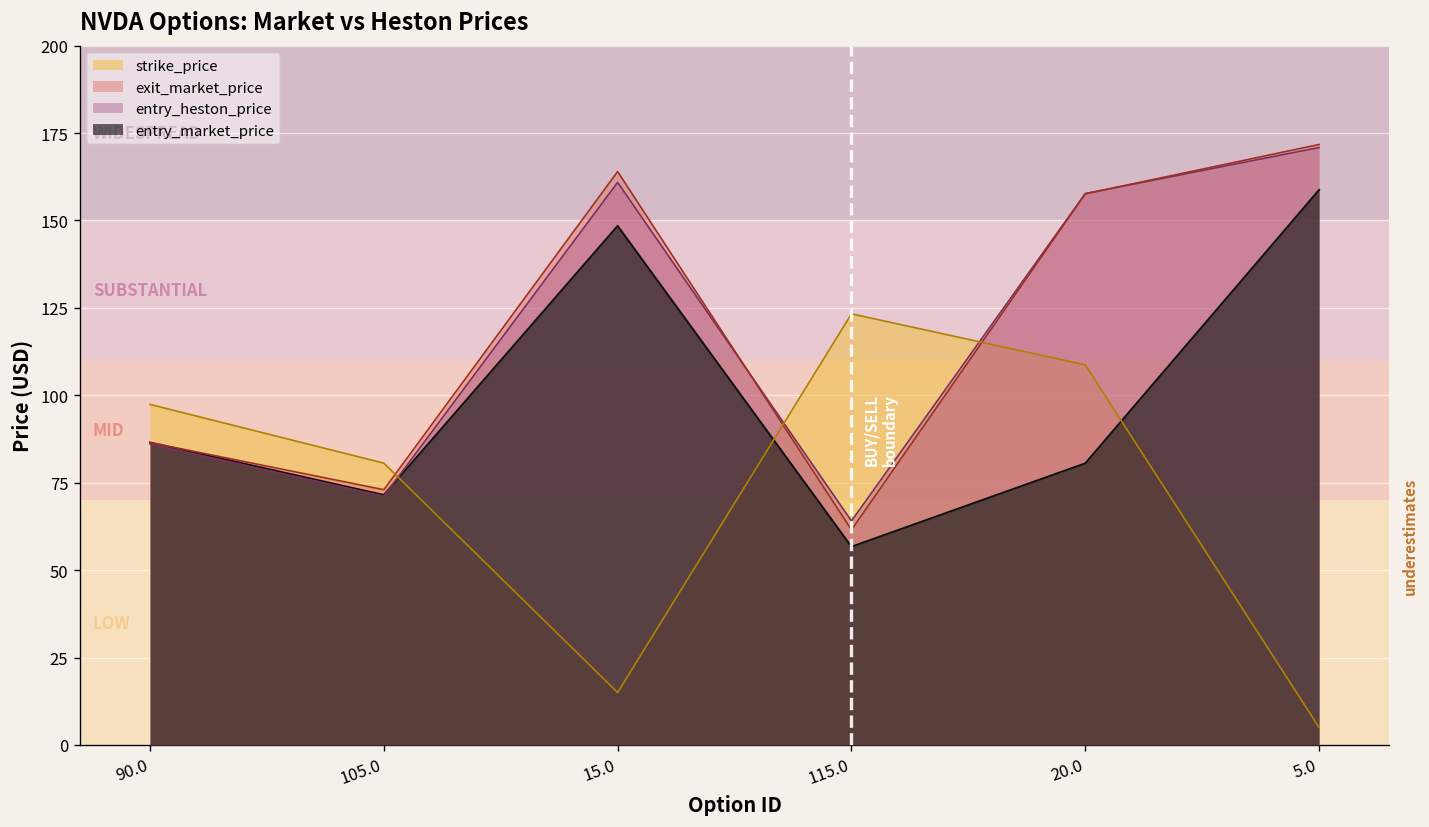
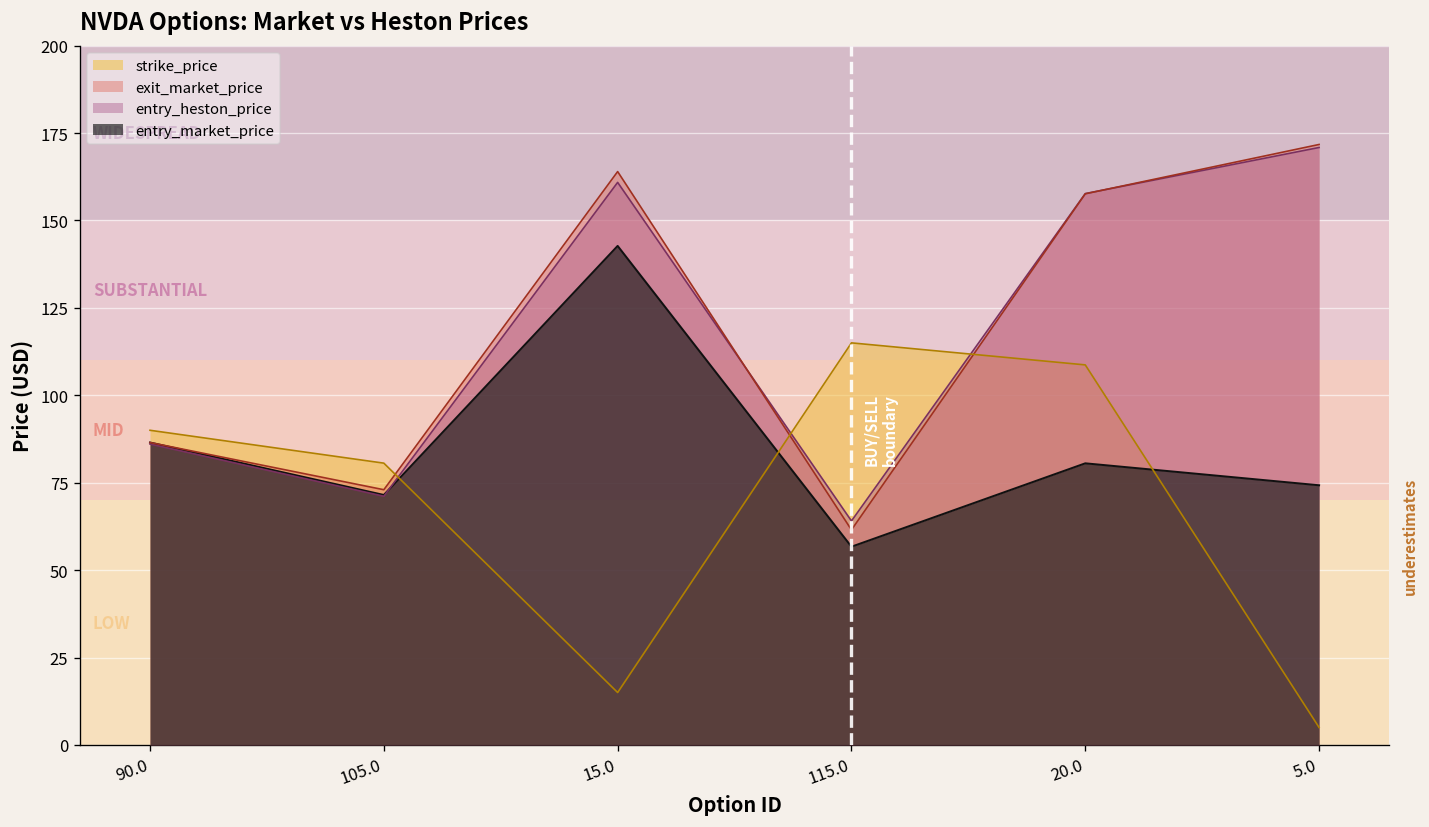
strike_price, 90.0: 97 -> 90
entry_market_price, 15.0: 148 -> 143
strike_price, 115.0: 123 -> 115
entry_market_price, 5.0: 159 -> 74
